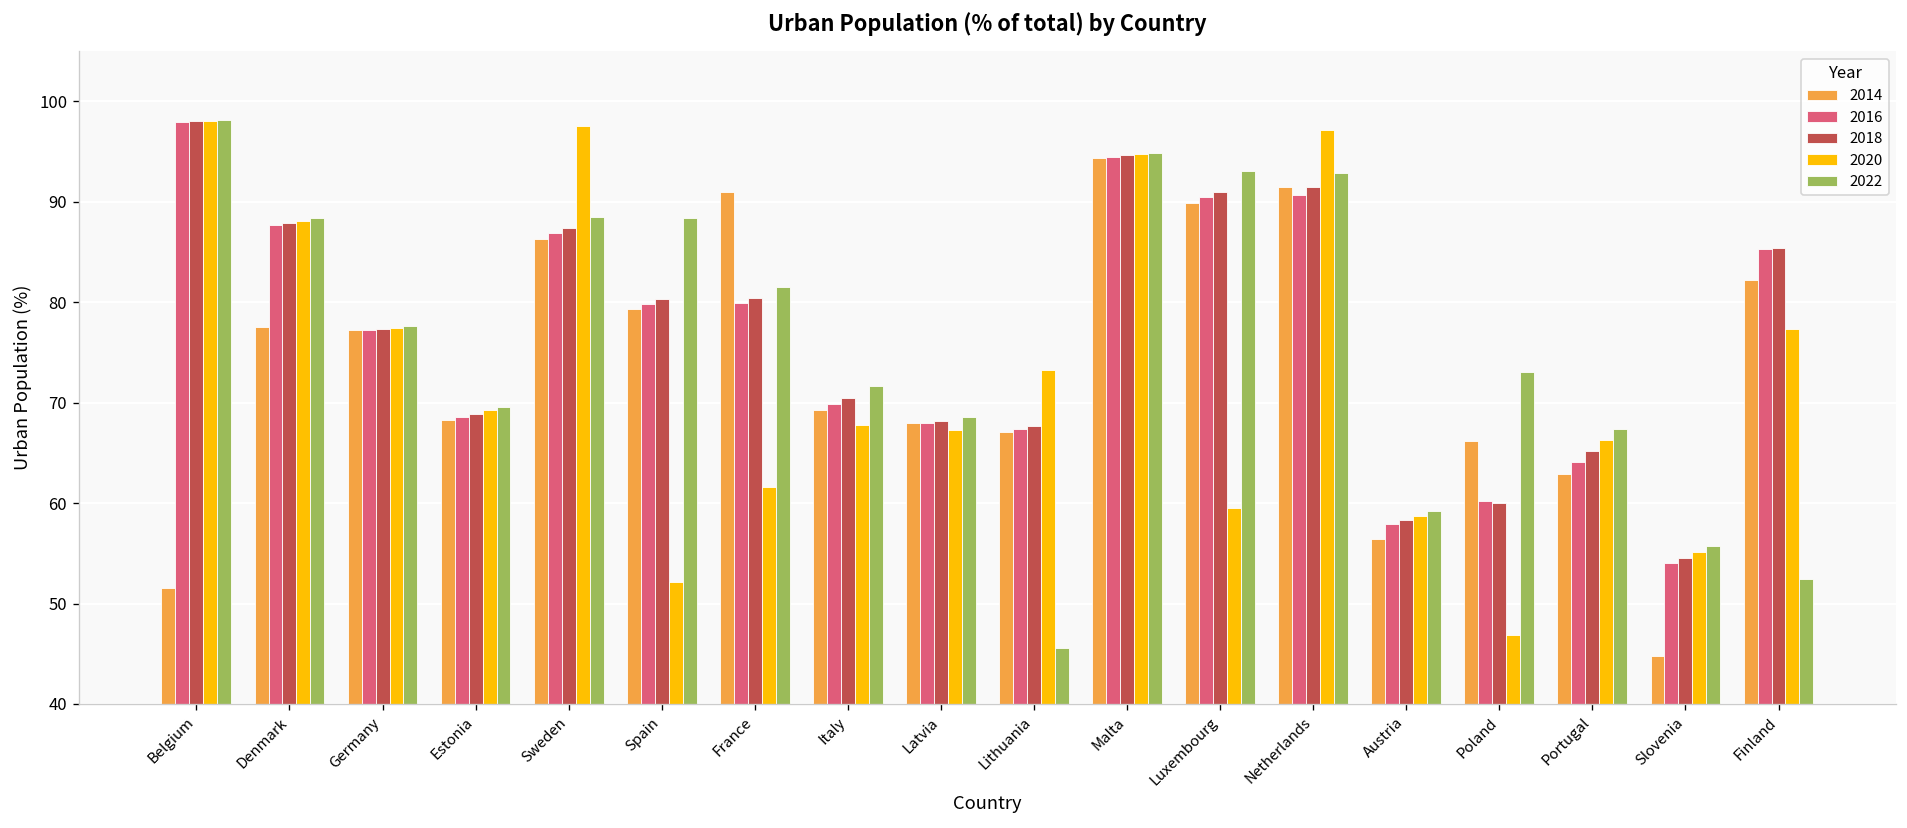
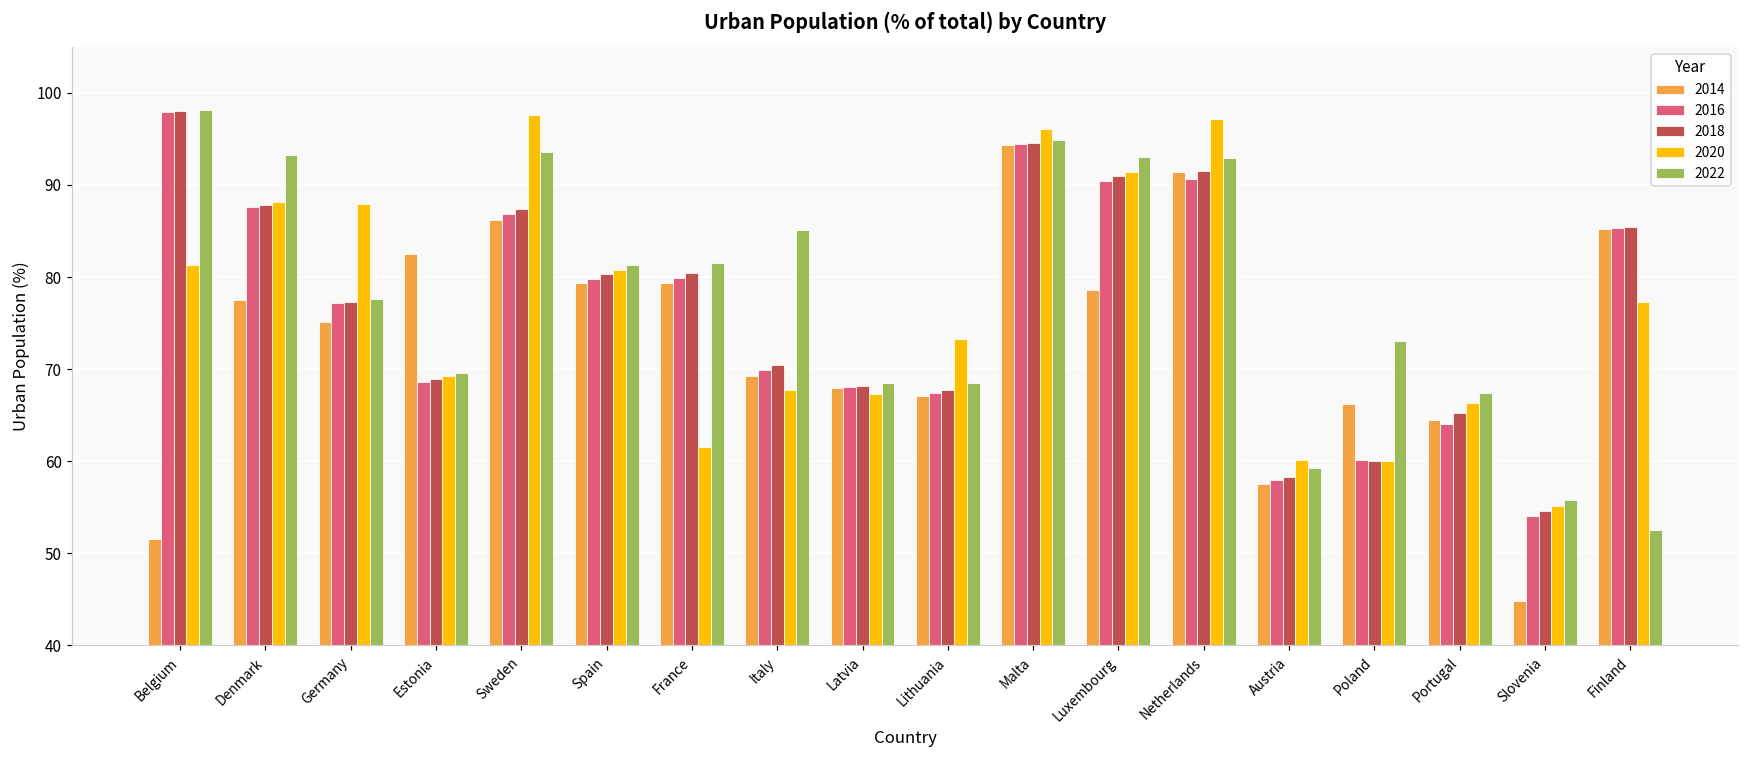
2020, Belgium: 98 -> 81
2022, Denmark: 88 -> 93
2014, Germany: 77 -> 75
2020, Germany: 77 -> 88
2014, Estonia: 68 -> 83
2022, Sweden: 88 -> 94
2020, Spain: 52 -> 81
2022, Spain: 88 -> 81
2014, France: 91 -> 79
2022, Italy: 72 -> 85
2022, Lithuania: 46 -> 68
2020, Malta: 95 -> 96
2014, Luxembourg: 90 -> 79
2020, Luxembourg: 60 -> 91
2014, Austria: 56 -> 58
2020, Austria: 59 -> 60
2020, Poland: 47 -> 60
2014, Portugal: 63 -> 64
2014, Finland: 82 -> 85
